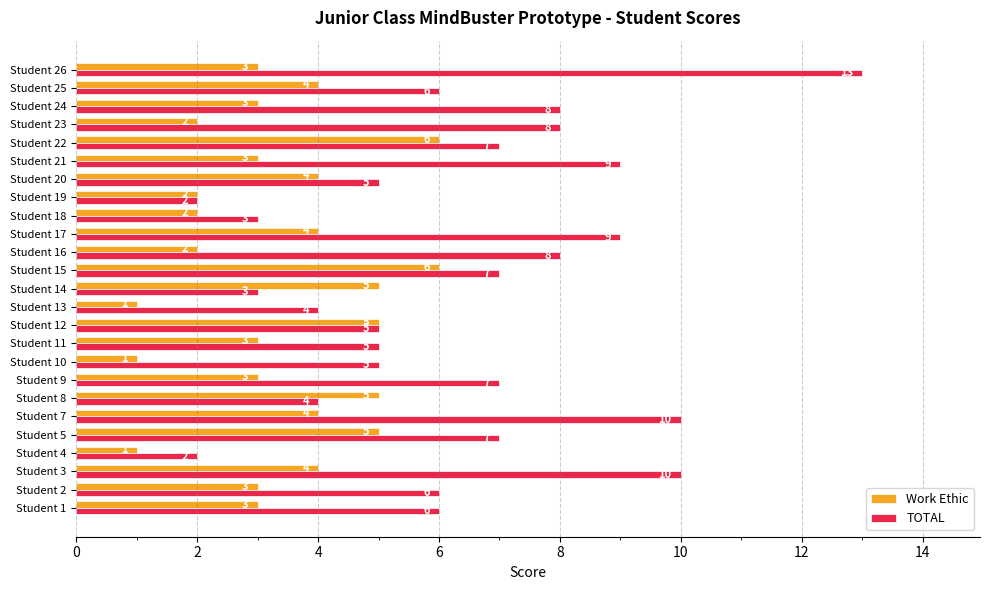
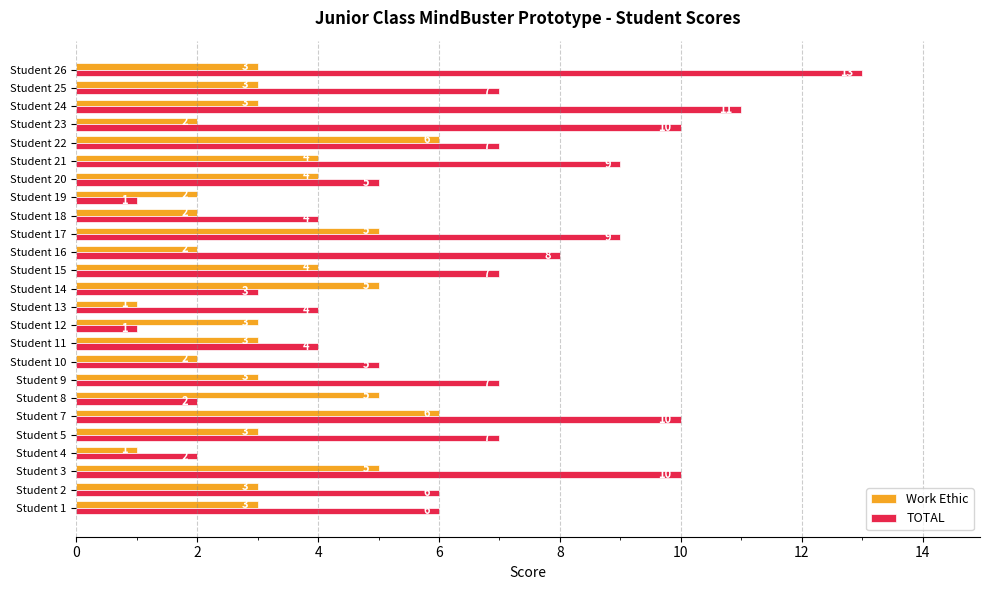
Work Ethic, Student 25: 4 -> 3
TOTAL, Student 25: 6 -> 7
TOTAL, Student 24: 8 -> 11
TOTAL, Student 23: 8 -> 10
Work Ethic, Student 21: 3 -> 4
TOTAL, Student 19: 2 -> 1
TOTAL, Student 18: 3 -> 4
Work Ethic, Student 17: 4 -> 5
Work Ethic, Student 15: 6 -> 4
Work Ethic, Student 12: 5 -> 3
TOTAL, Student 12: 5 -> 1
TOTAL, Student 11: 5 -> 4
Work Ethic, Student 10: 1 -> 2
TOTAL, Student 8: 4 -> 2
Work Ethic, Student 7: 4 -> 6
Work Ethic, Student 5: 5 -> 3
Work Ethic, Student 3: 4 -> 5
